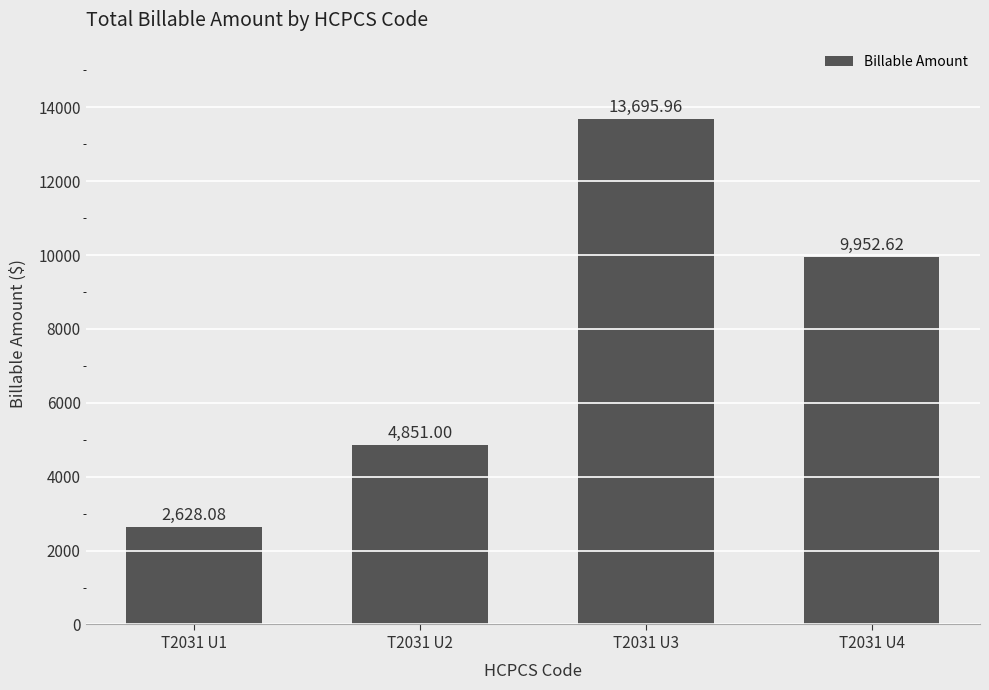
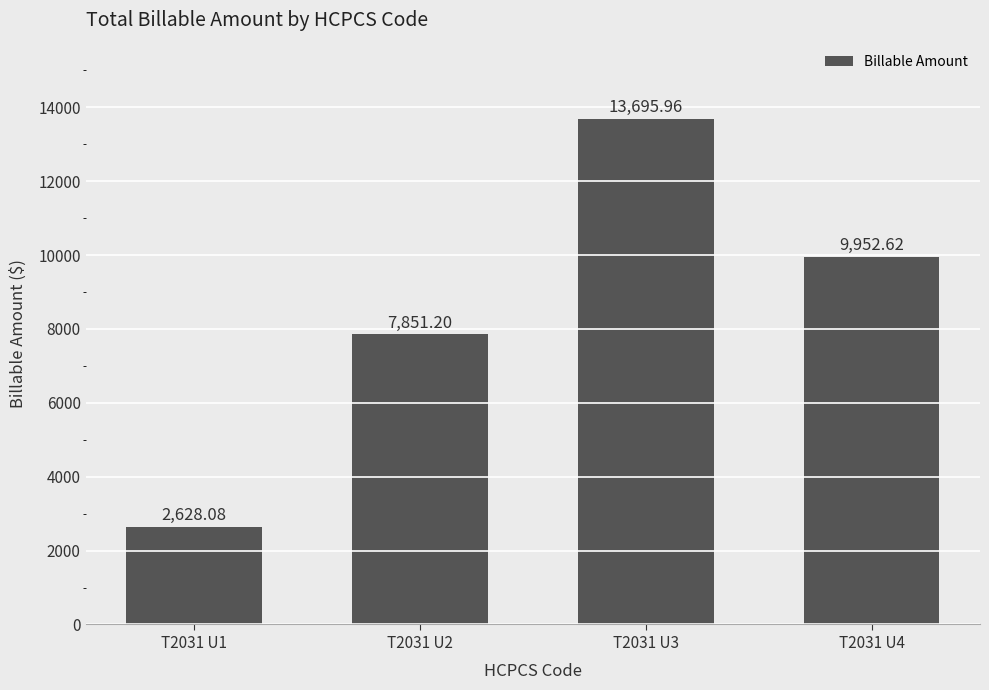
T2031 U2: 4,851.00 -> 7,851.20
